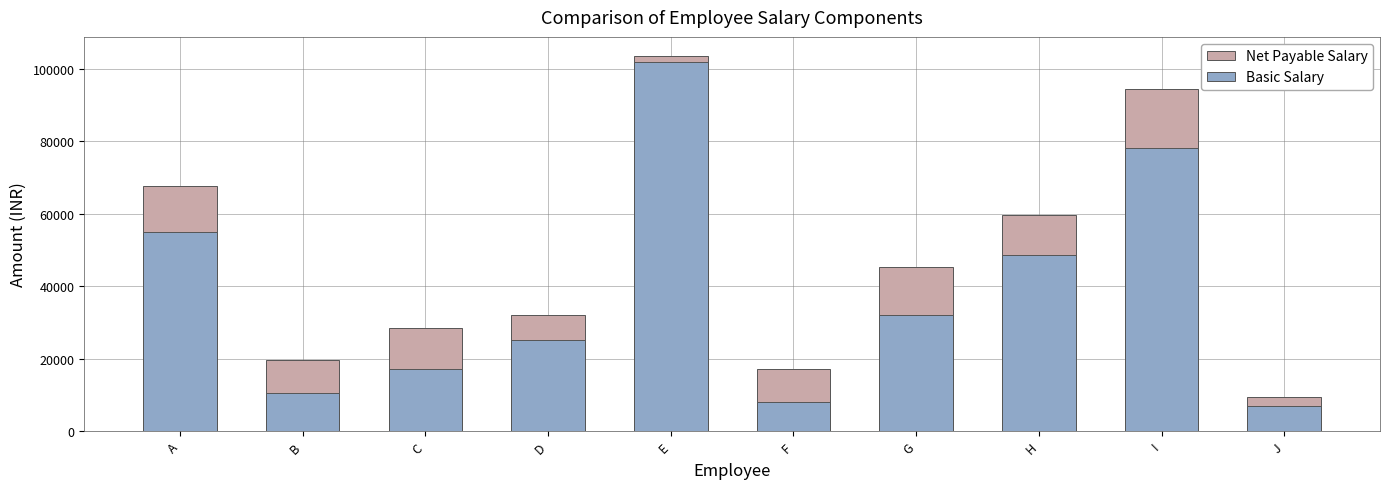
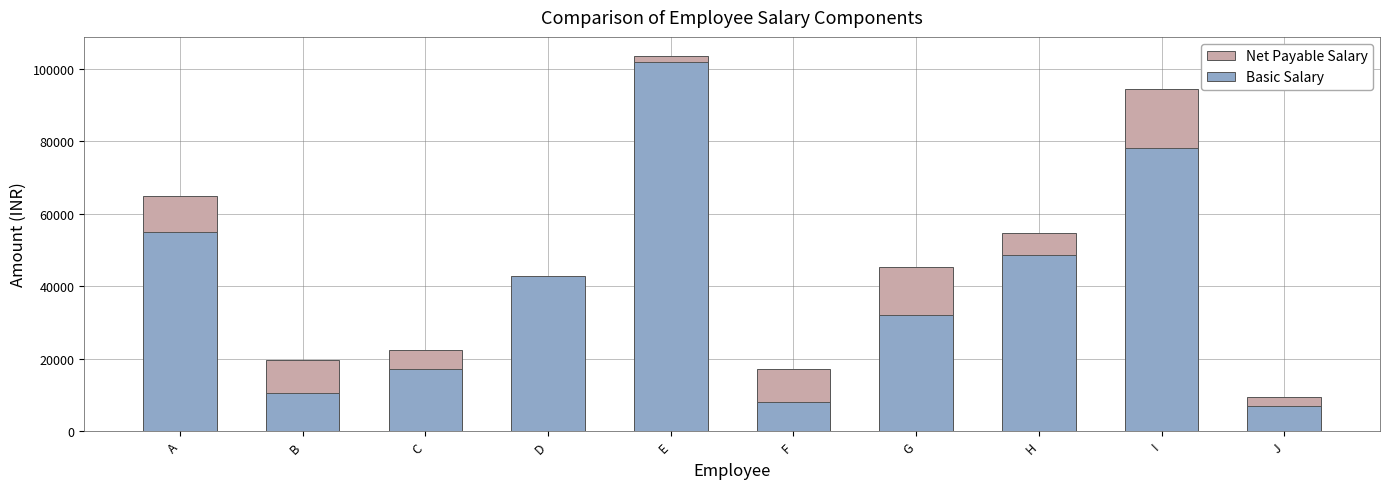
Net Payable Salary, A: 68000 -> 65000
Net Payable Salary, C: 28000 -> 22000
Basic Salary, D: 25000 -> 43000
Net Payable Salary, H: 60000 -> 55000
